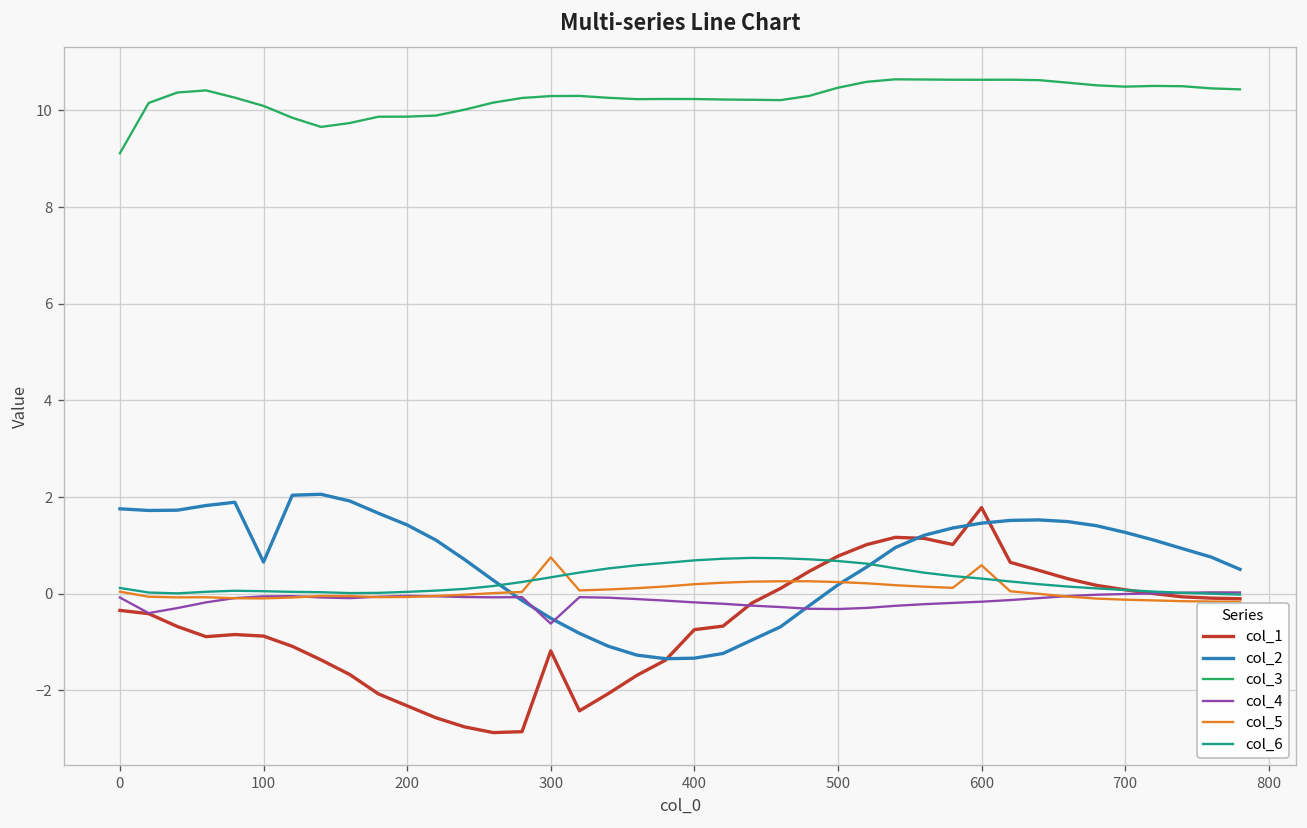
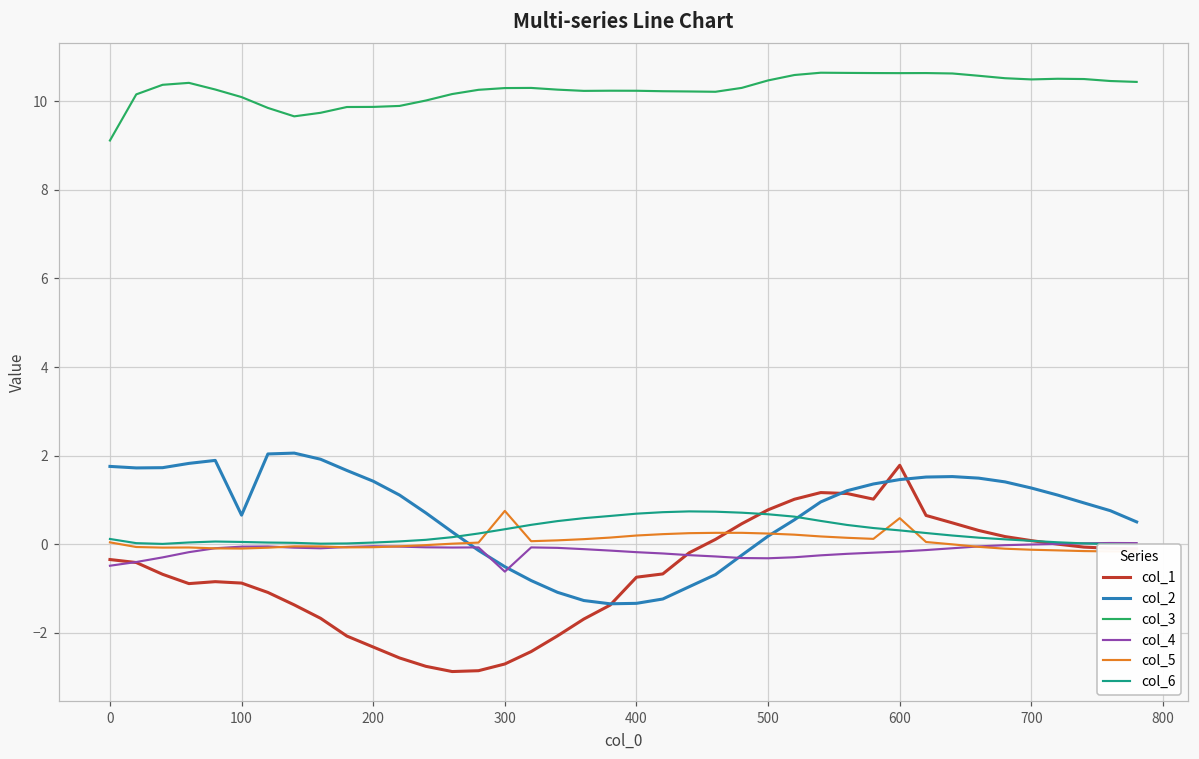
col_4, 0: -0.1 -> -0.5
col_1, 300: -1.2 -> -2.7
